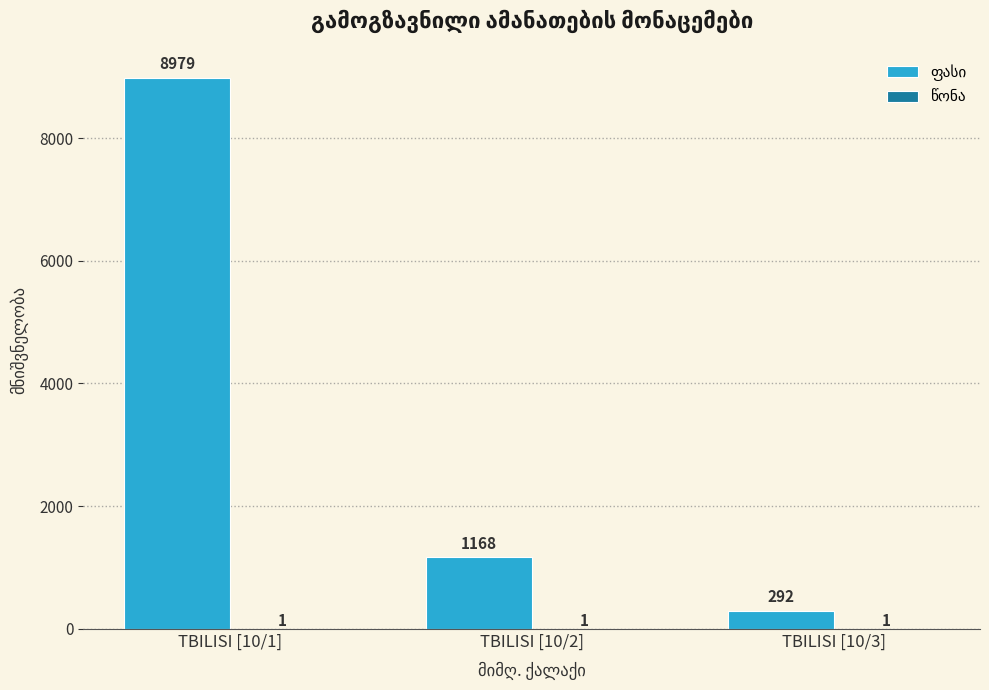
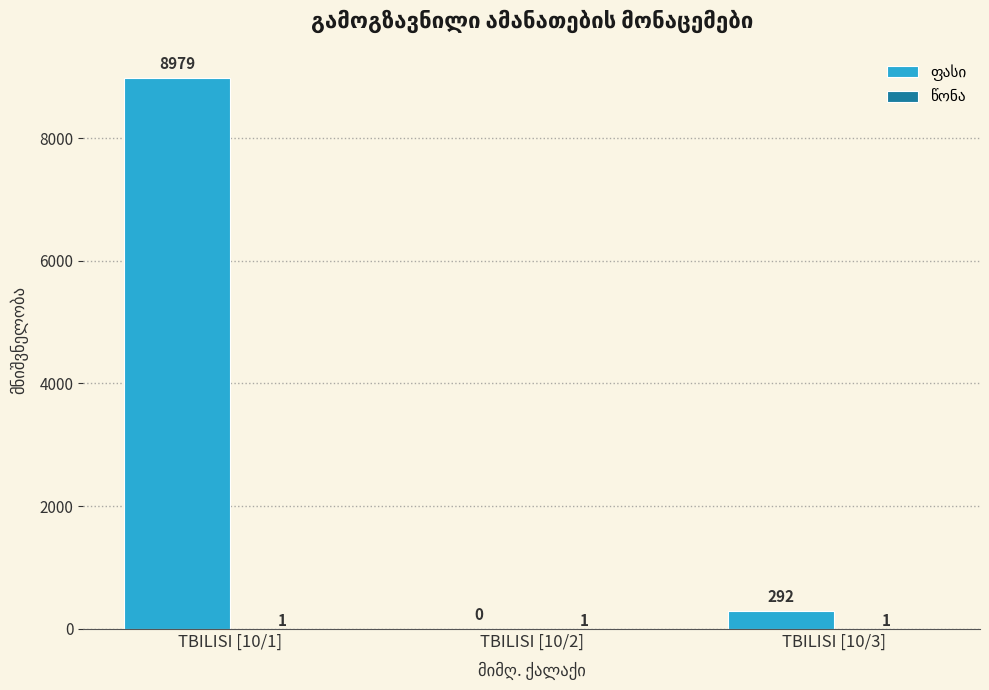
ფასი, TBILISI [10/2]: 1168 -> 0
